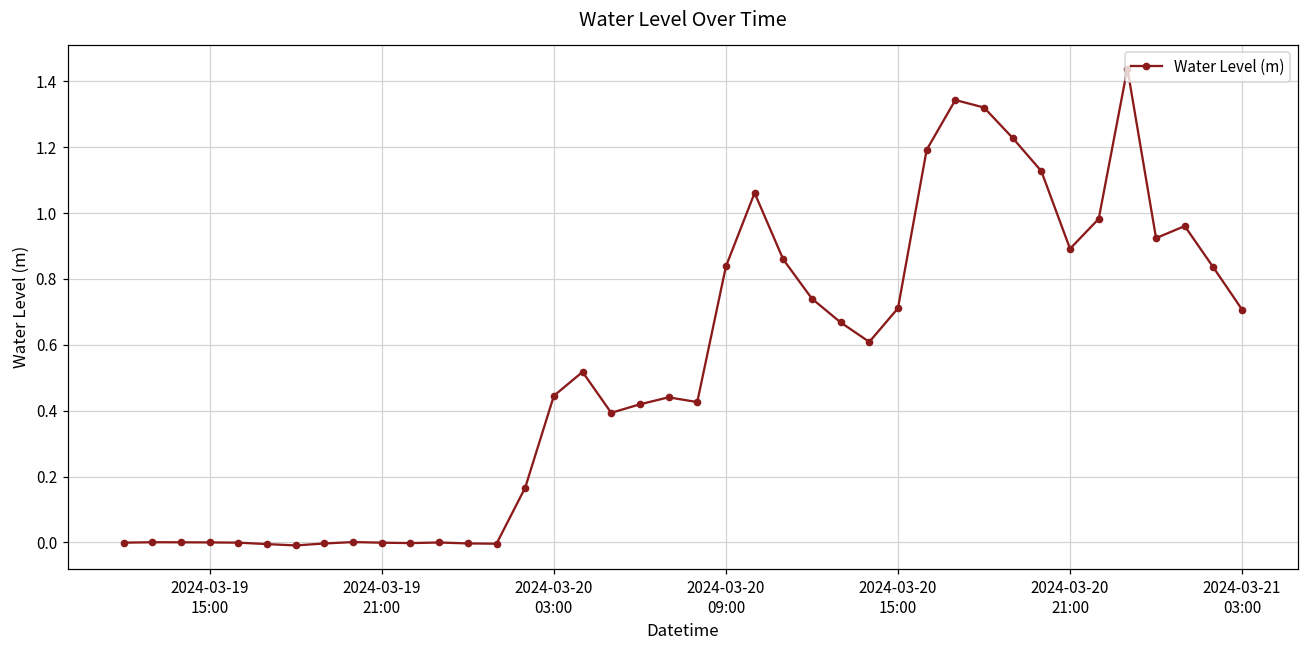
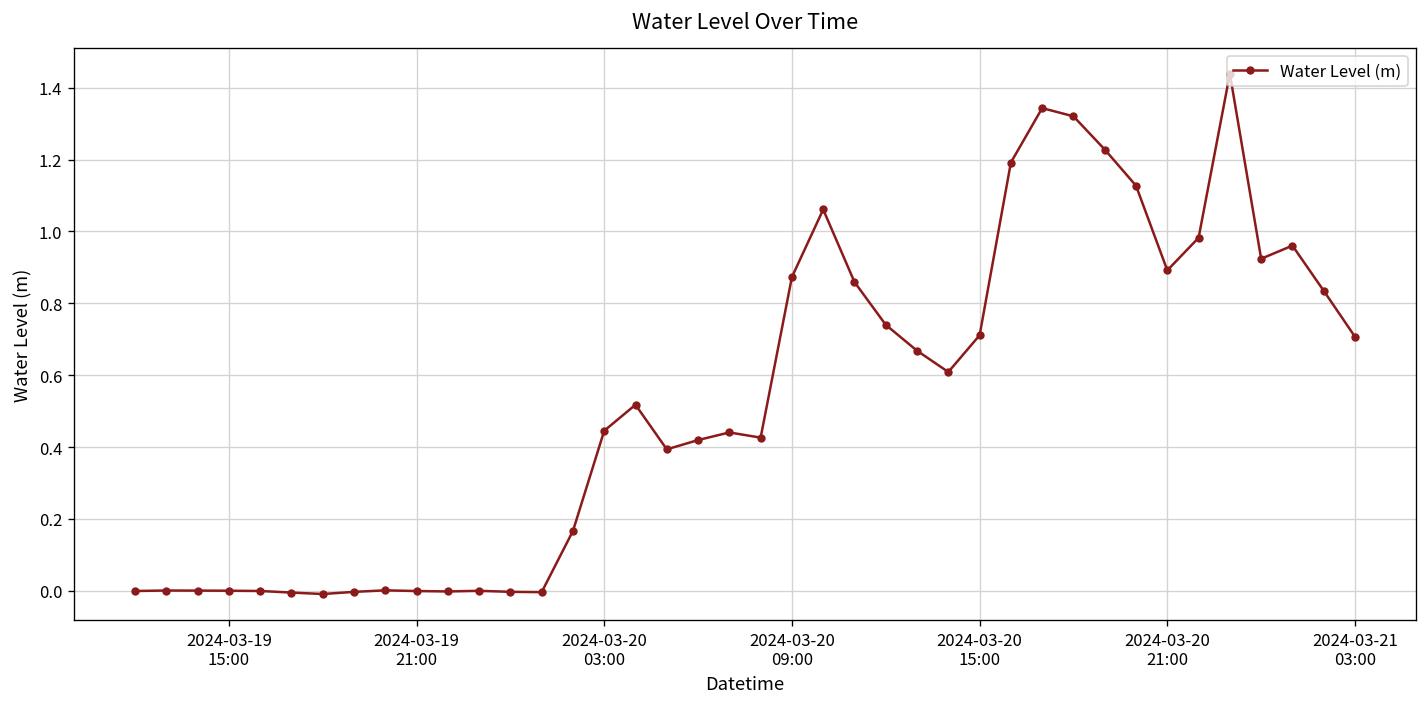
2024-03-20 09:00: 0.84 -> 0.87
